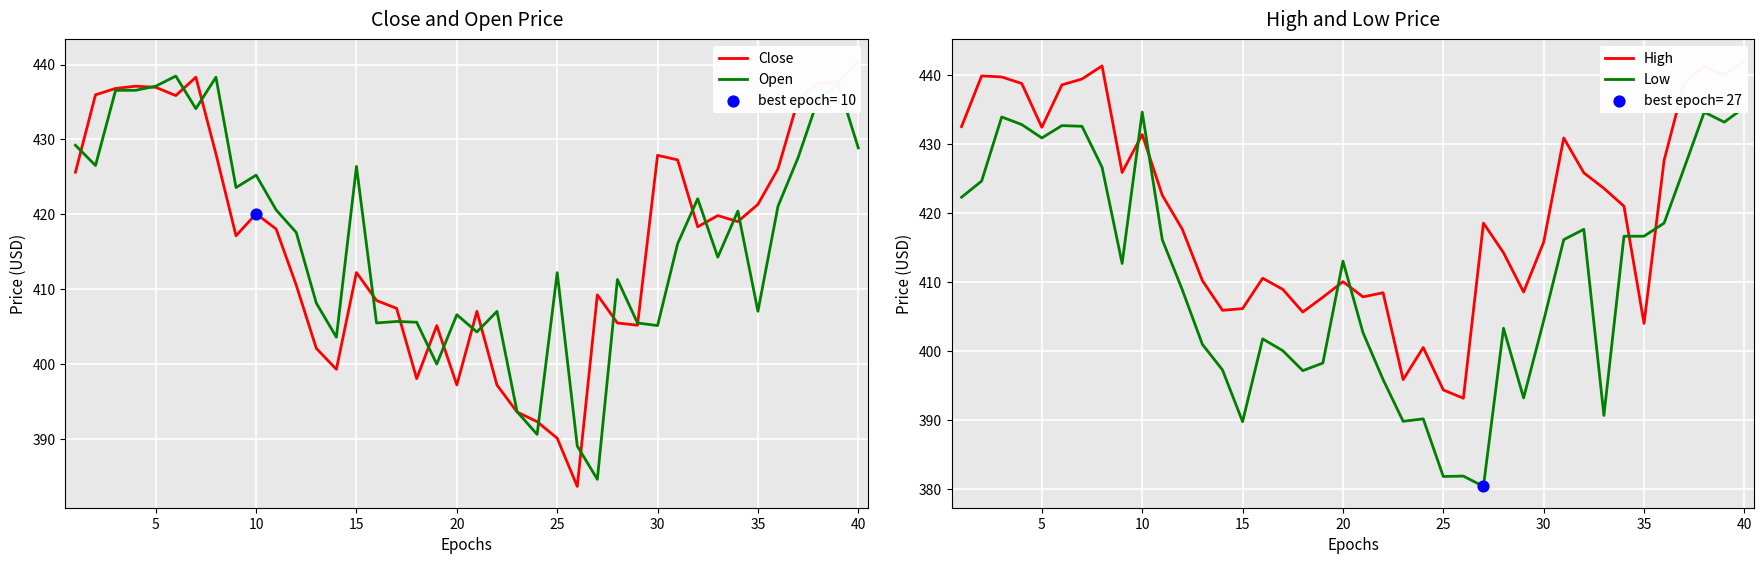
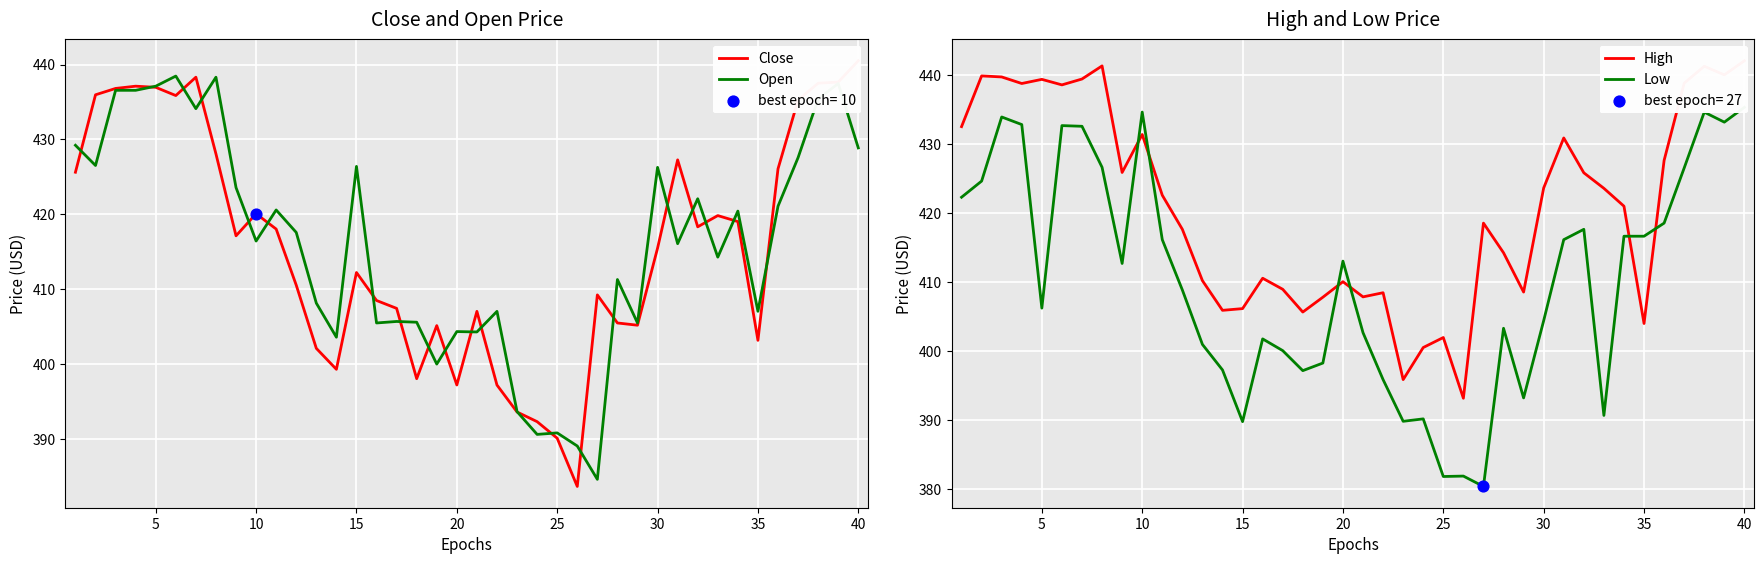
Close and Open Price, Open, 10: 425 -> 416
Close and Open Price, Open, 20: 407 -> 404
Close and Open Price, Open, 25: 412 -> 391
Close and Open Price, Close, 30: 428 -> 415
Close and Open Price, Open, 30: 405 -> 426
Close and Open Price, Close, 35: 421 -> 403
High and Low Price, High, 5: 432 -> 439
High and Low Price, Low, 5: 431 -> 406
High and Low Price, High, 25: 394 -> 402
High and Low Price, High, 30: 416 -> 424
